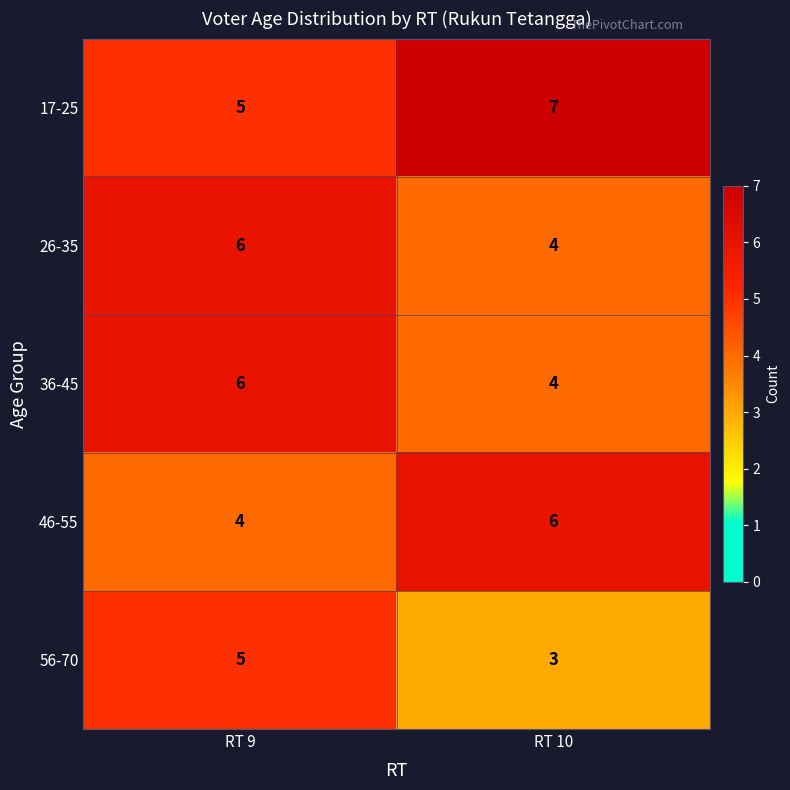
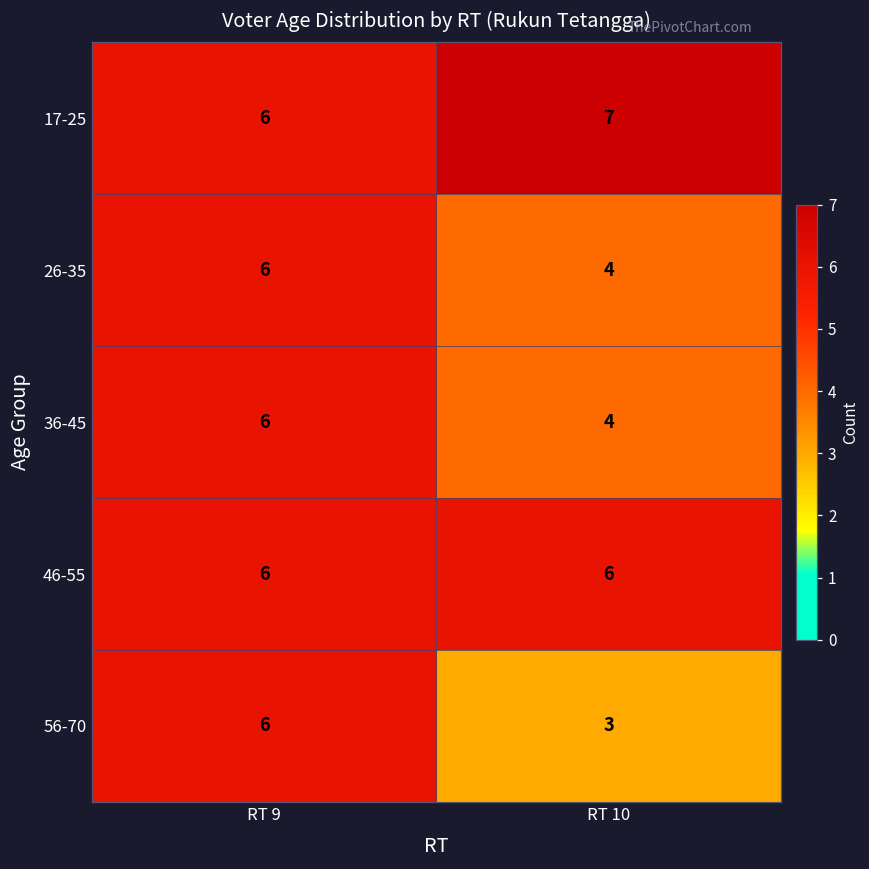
17-25, RT 9: 5 -> 6
46-55, RT 9: 4 -> 6
56-70, RT 9: 5 -> 6
